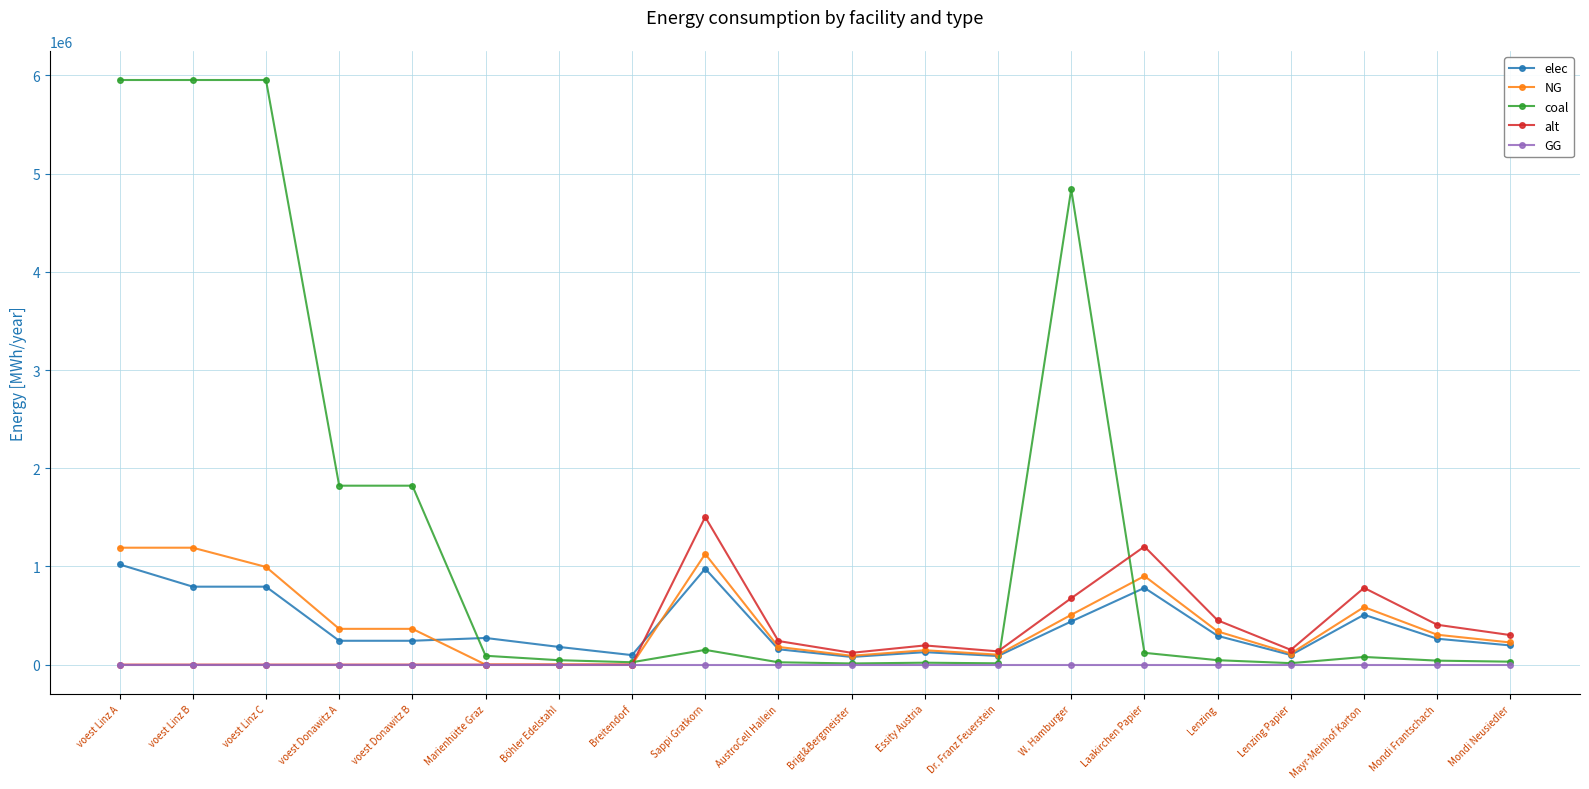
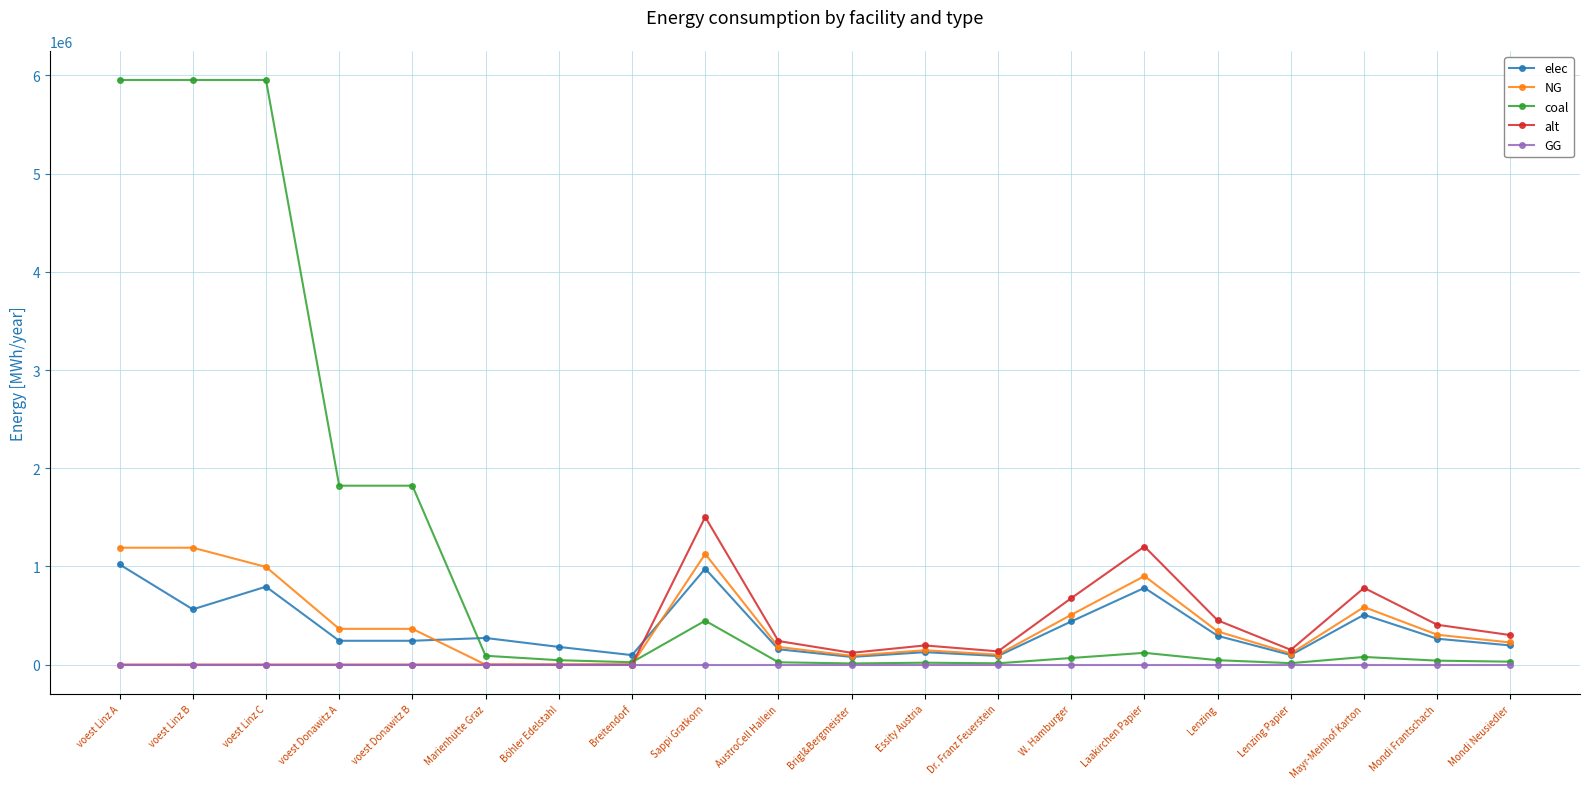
elec, voest Linz B: 800000 -> 600000
coal, Sappi Gratkorn: 200000 -> 400000
coal, W. Hamburger: 4800000 -> 100000
